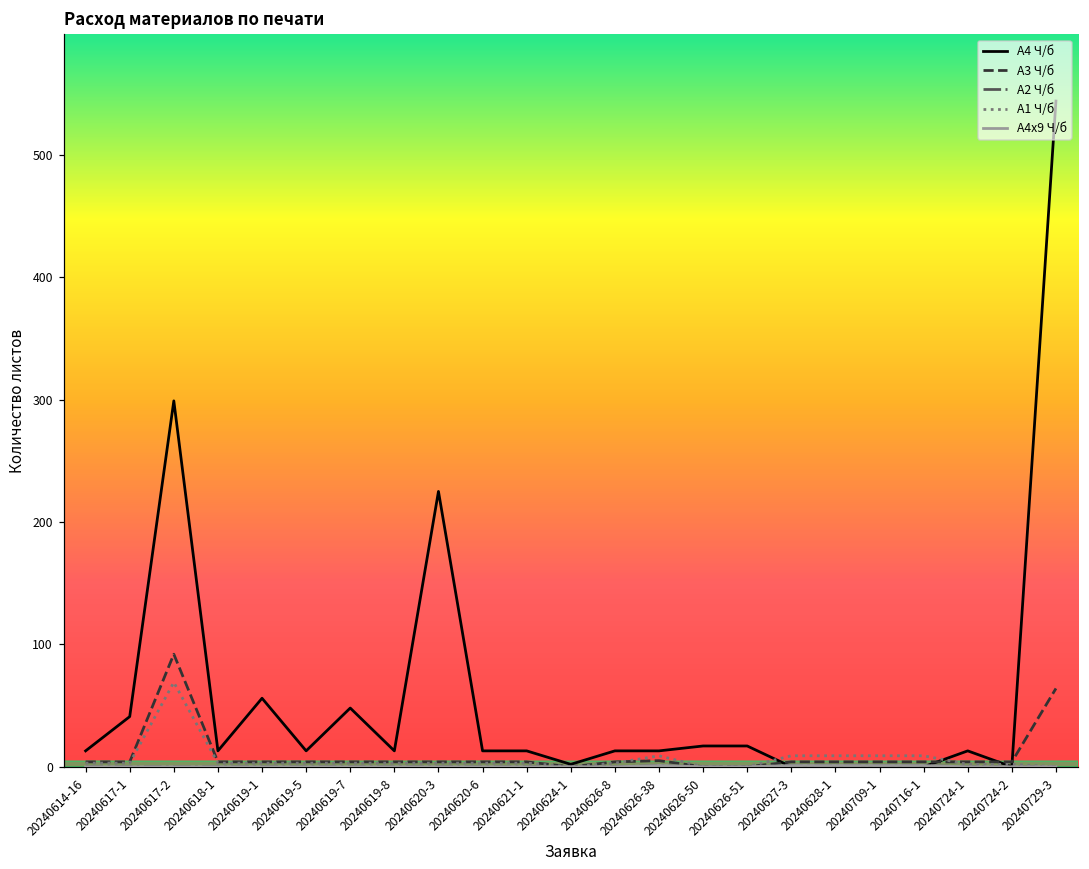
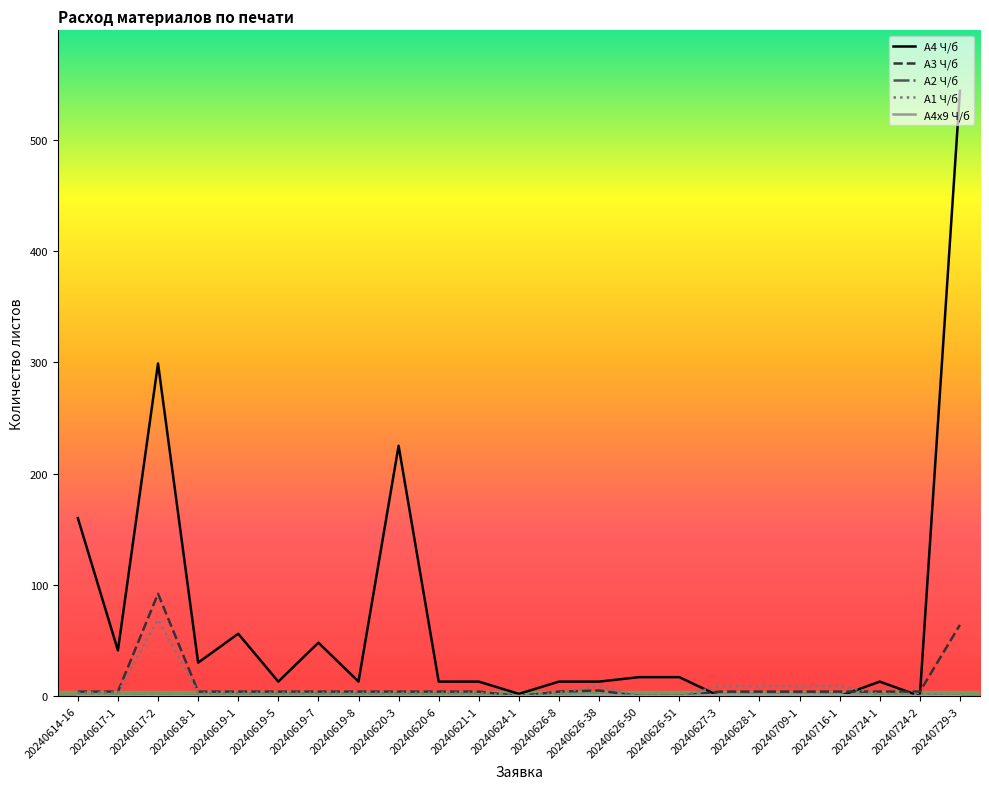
А4 Ч/б, 20240614-16: 13 -> 160
А4 Ч/б, 20240618-1: 13 -> 30
